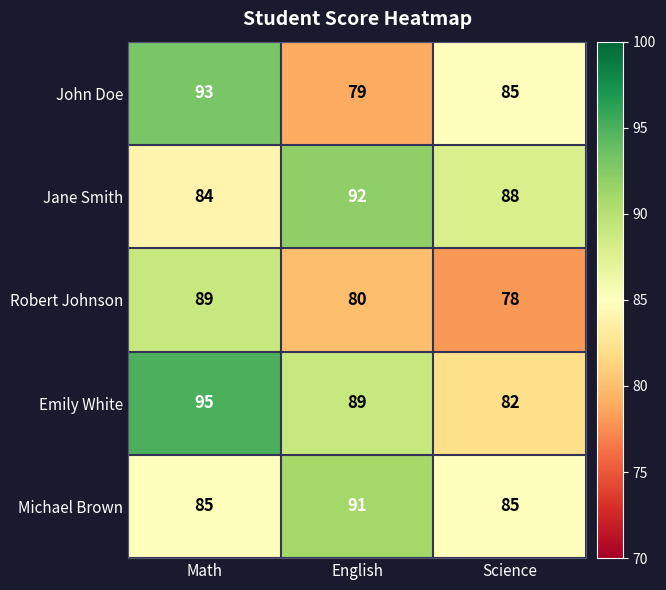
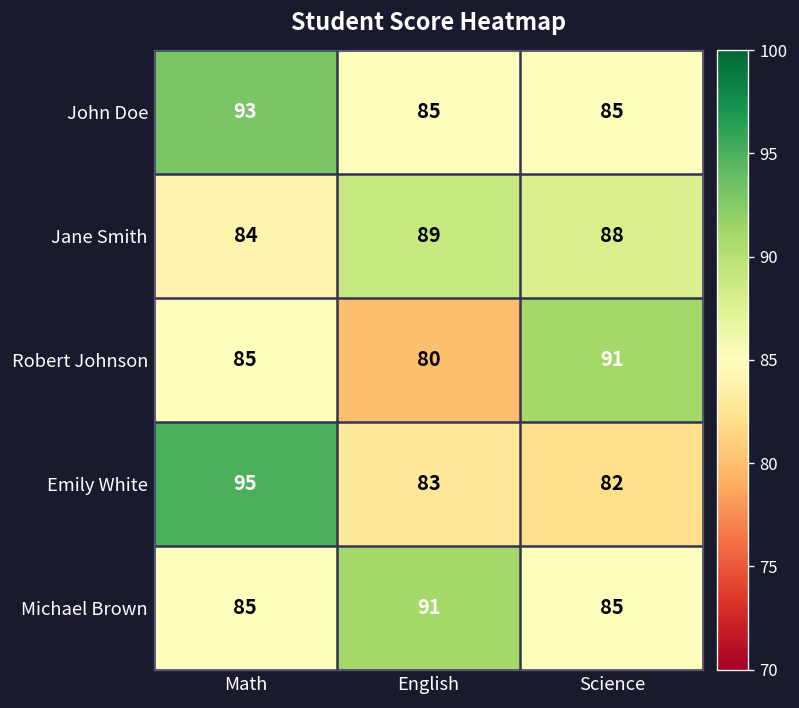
John Doe, English: 79 -> 85
Jane Smith, English: 92 -> 89
Robert Johnson, Math: 89 -> 85
Robert Johnson, Science: 78 -> 91
Emily White, English: 89 -> 83
